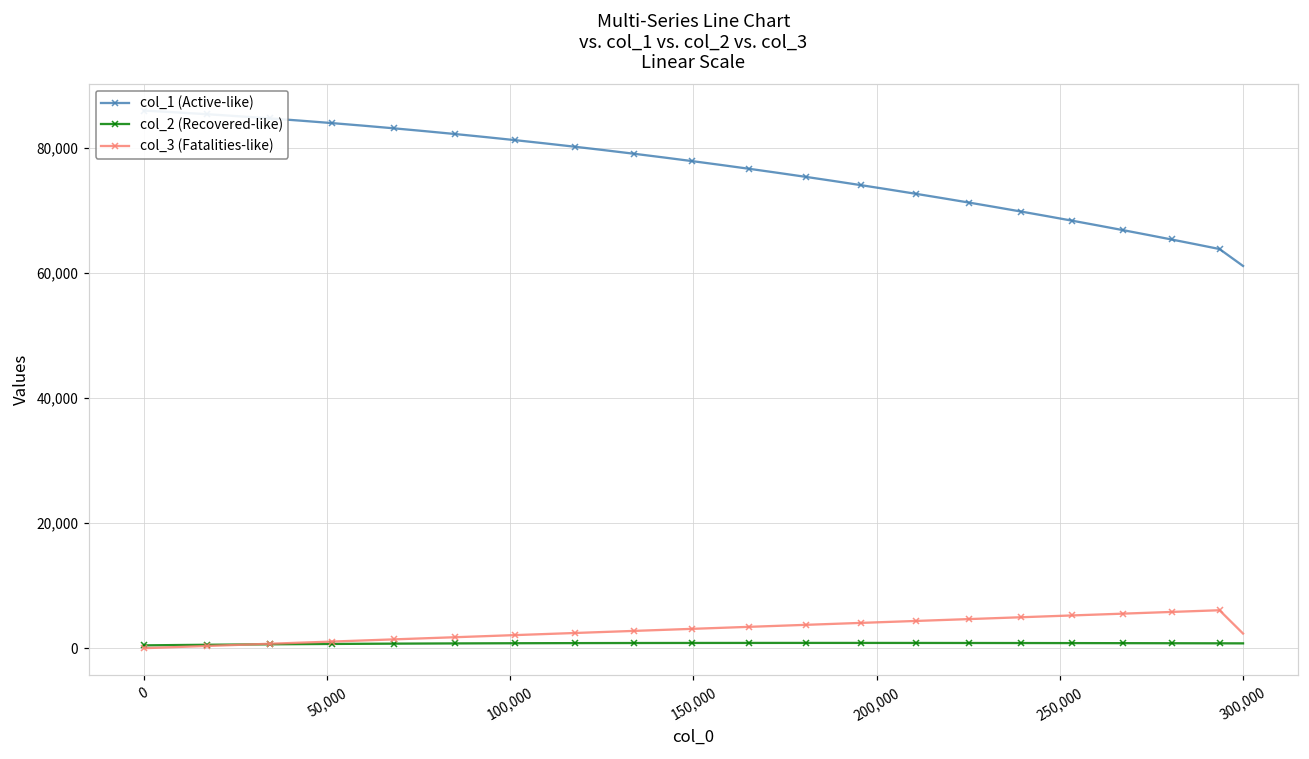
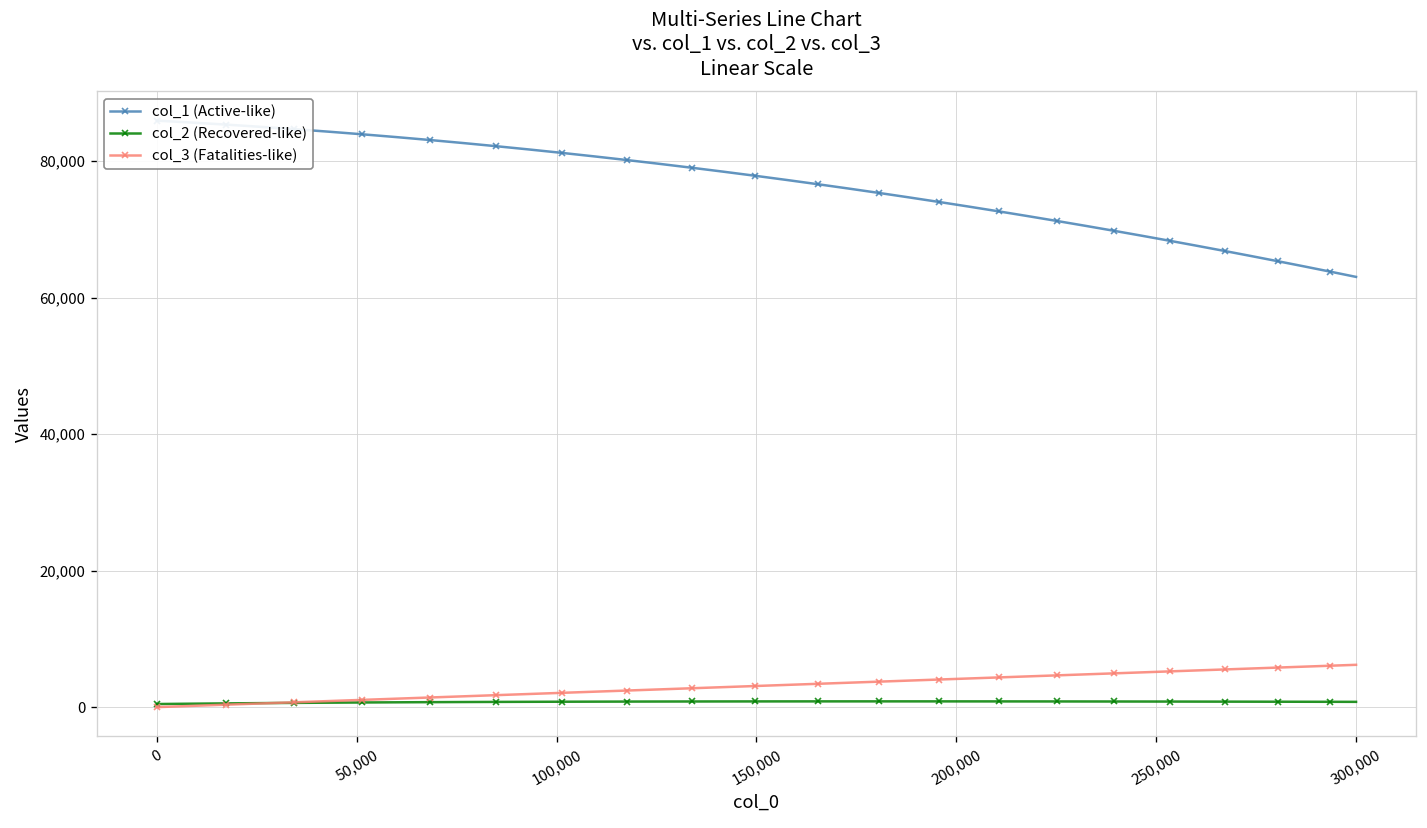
col_1 (Active-like), 300,000: 61,000 -> 63,000
col_3 (Fatalities-like), 300,000: 2,000 -> 6,000
